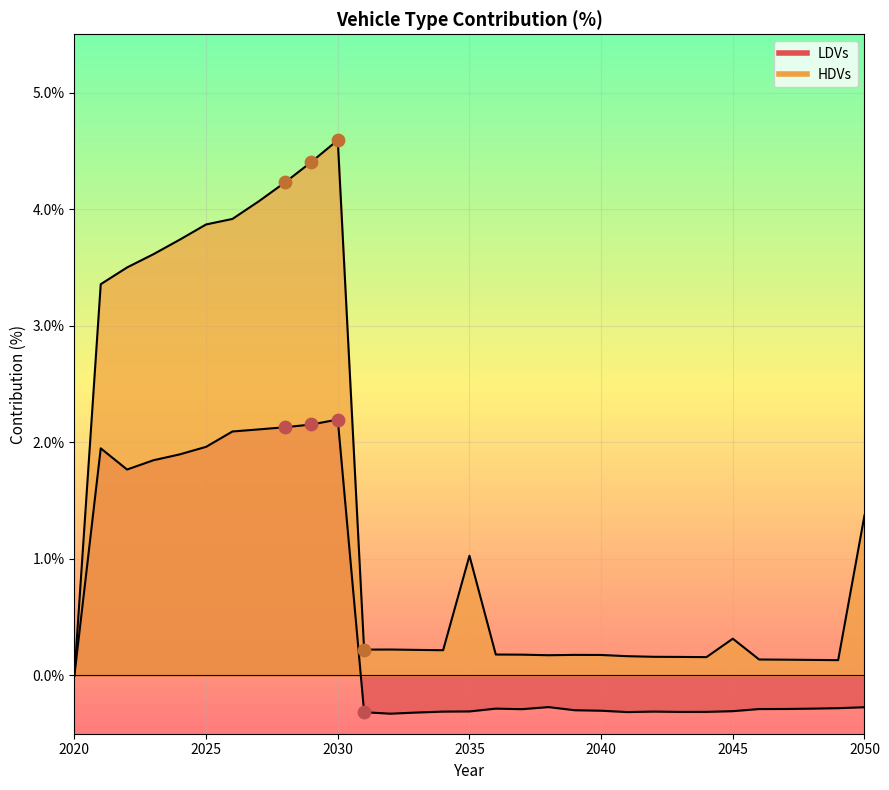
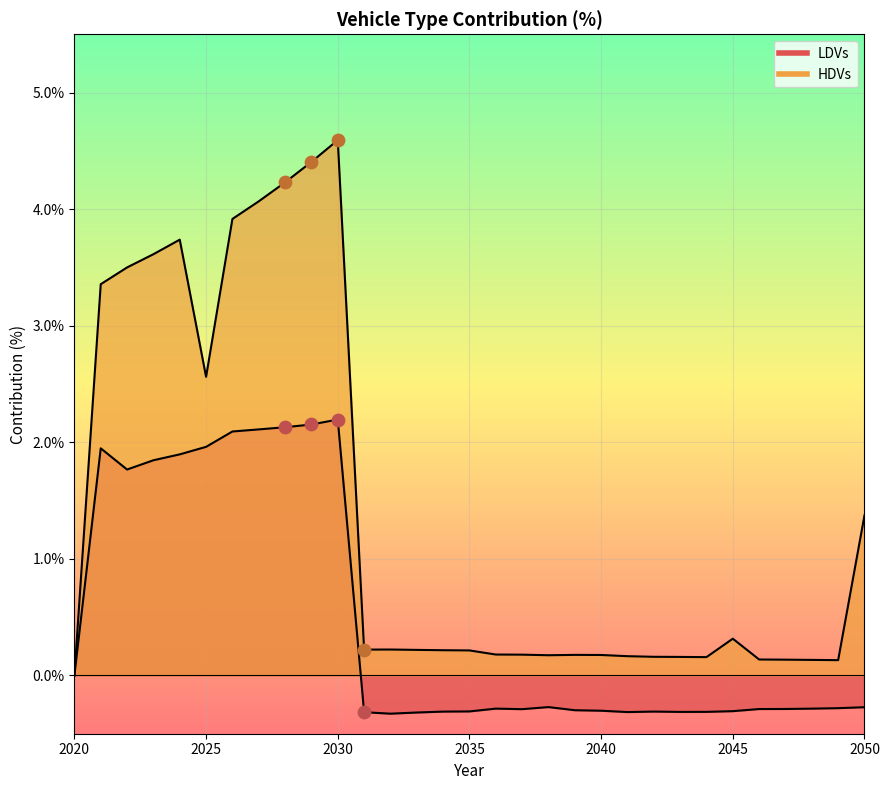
HDVs, 2025: 3.87% -> 2.56%
HDVs, 2035: 1.03% -> 0.21%
